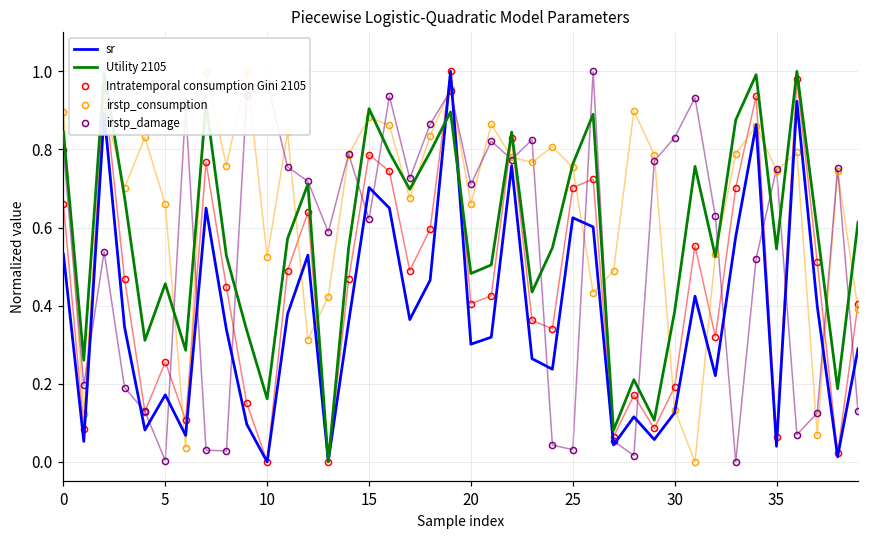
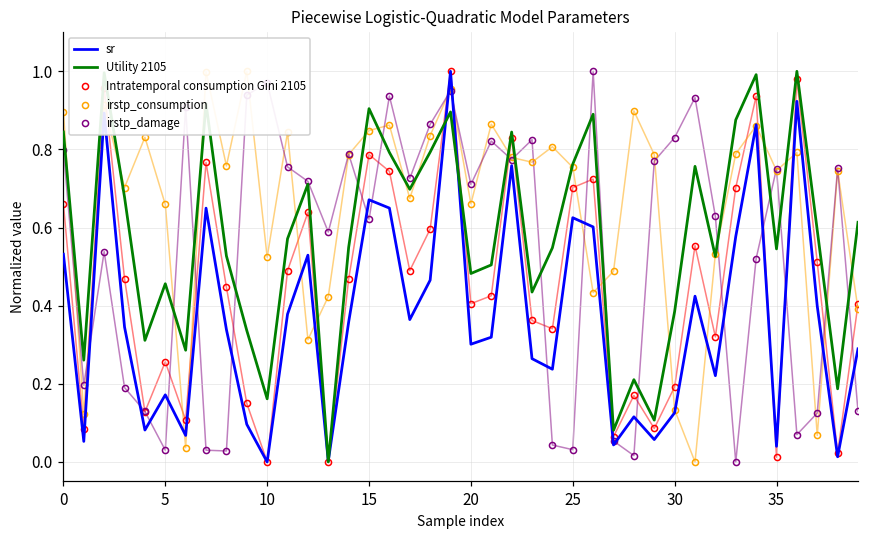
irstp_damage, 5: 0.00 -> 0.03
sr, 15: 0.70 -> 0.67
irstp_consumption, 15: 0.88 -> 0.85
Intratemporal consumption Gini 2105, 35: 0.06 -> 0.01
